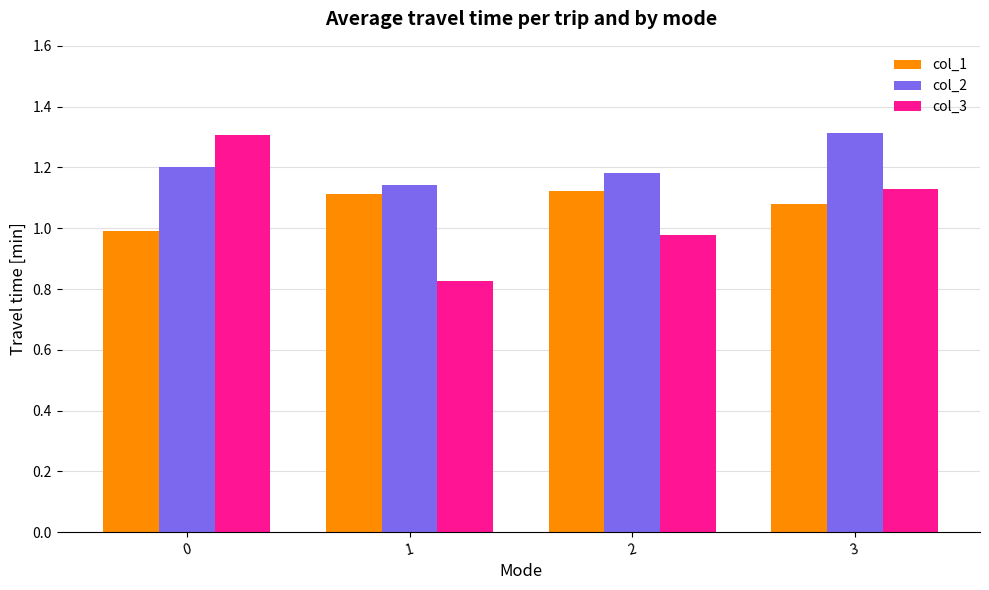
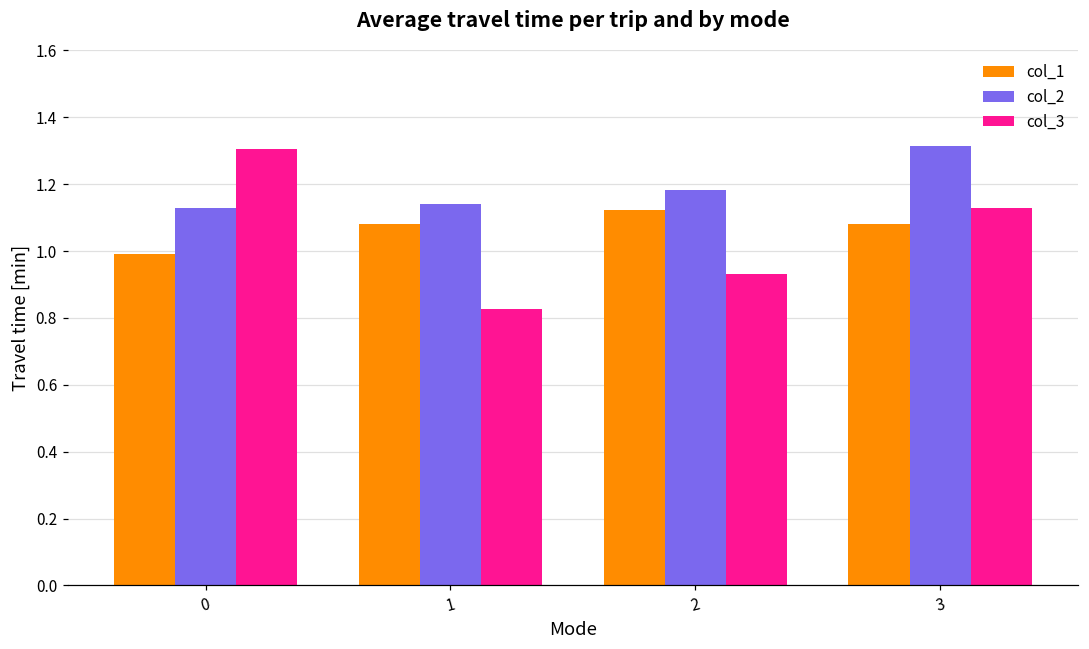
col_2, 0: 1.20 -> 1.13
col_1, 1: 1.11 -> 1.08
col_3, 2: 0.98 -> 0.93
